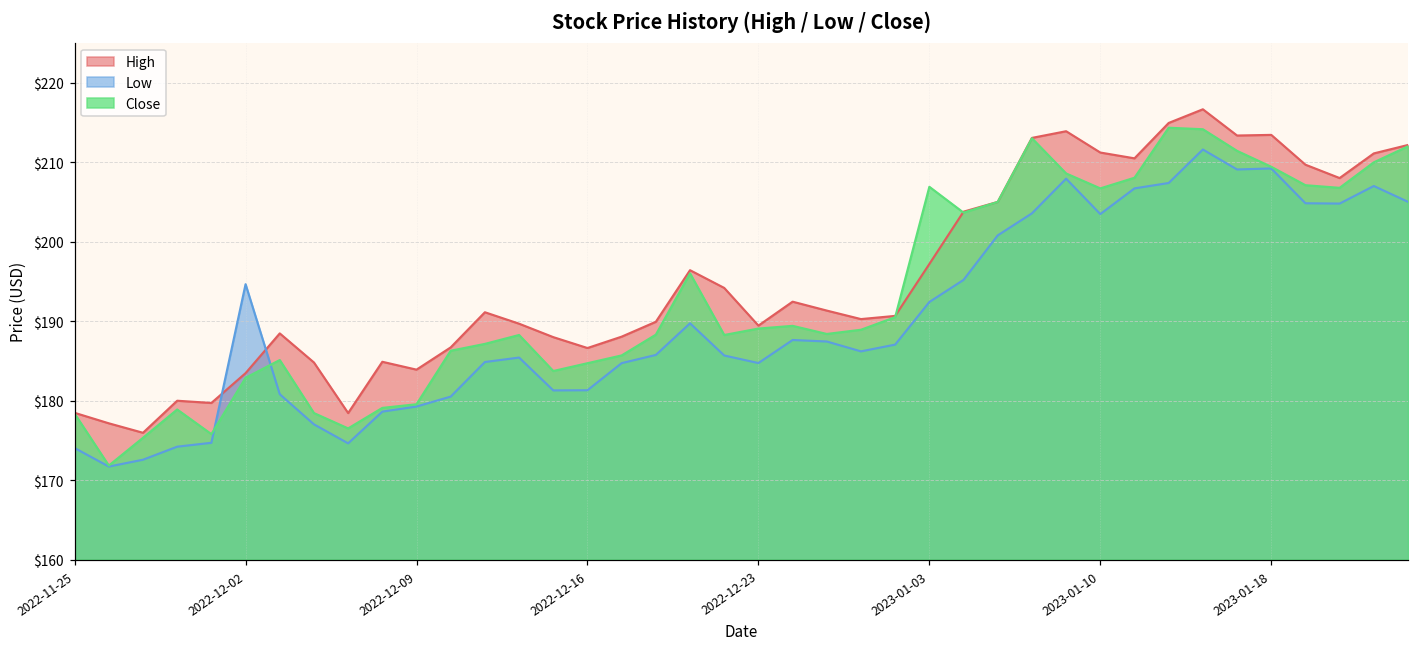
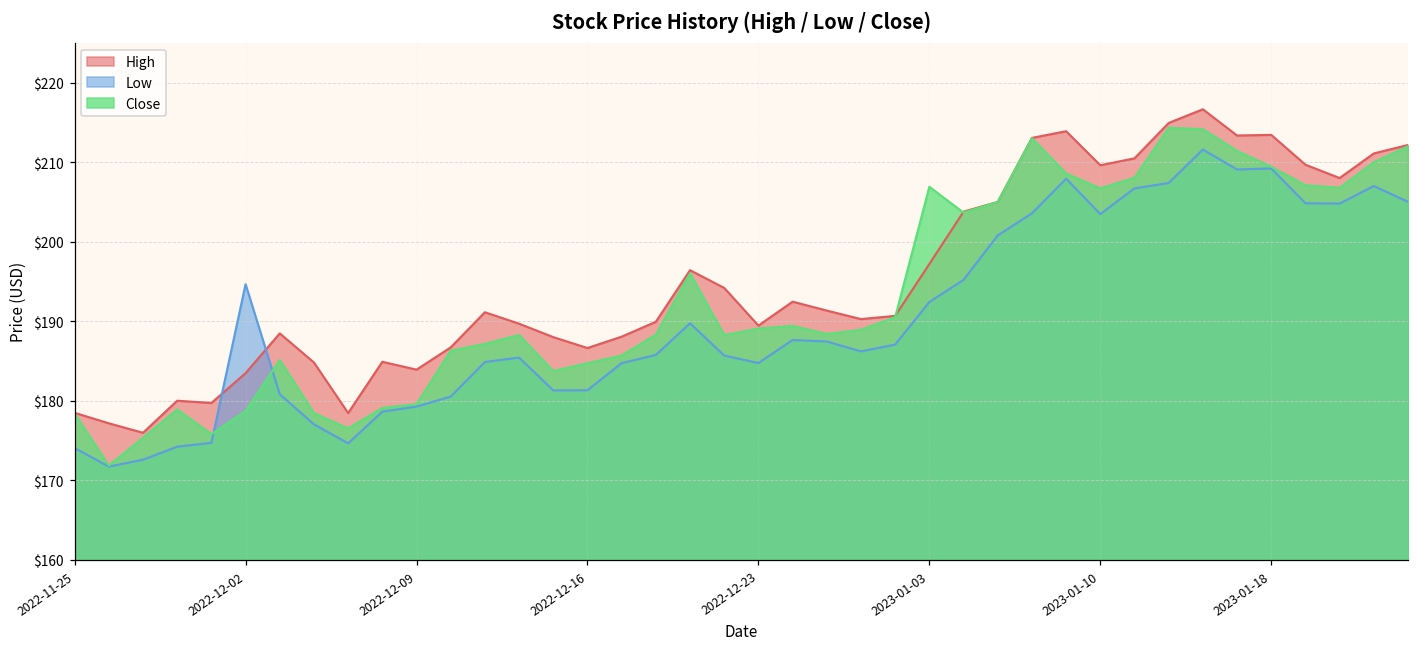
Close, 2022-12-02: $183 -> $179
High, 2023-01-10: $211 -> $210
